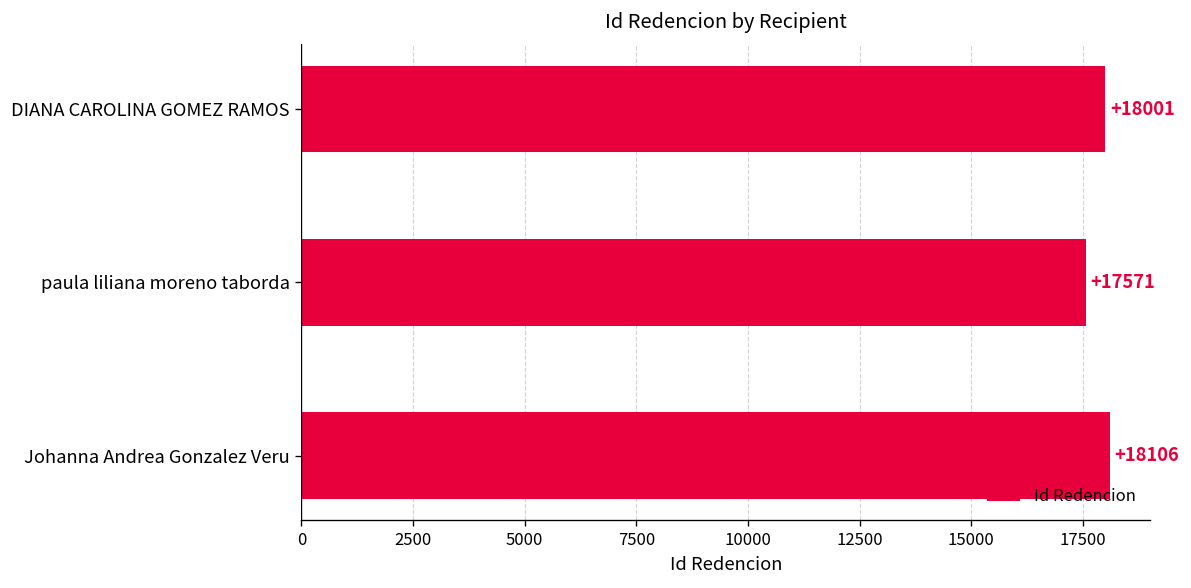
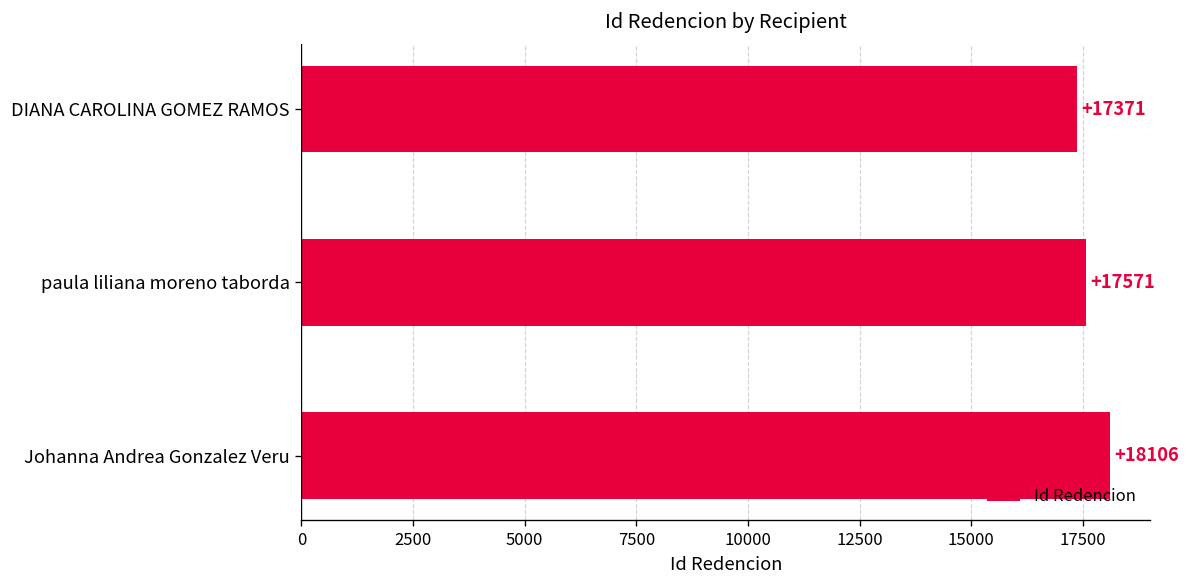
DIANA CAROLINA GOMEZ RAMOS: +18001 -> +17371
